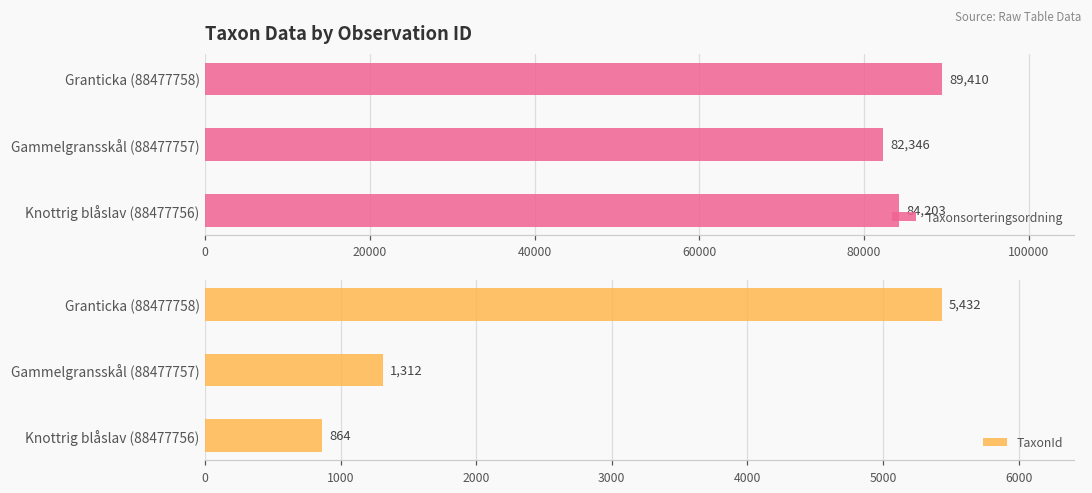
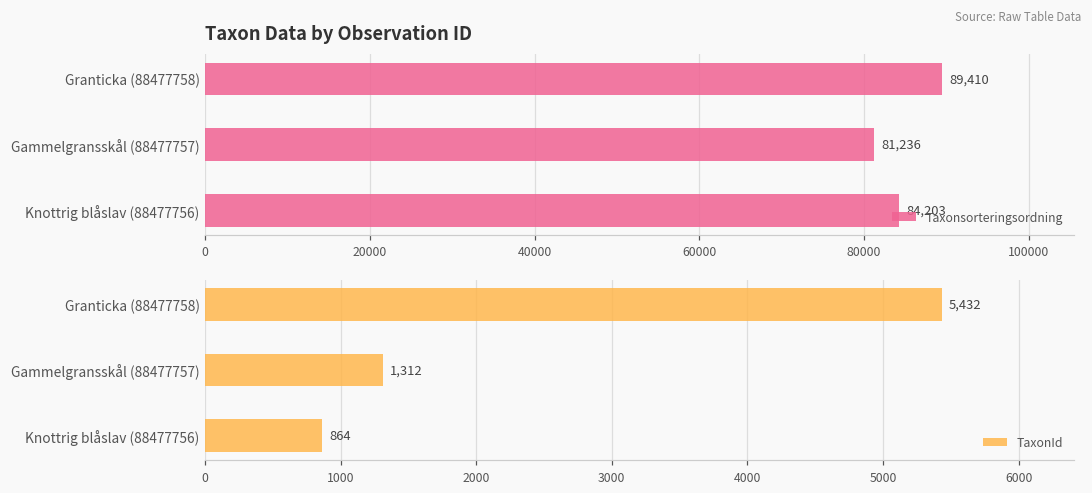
Taxon Data by Observation ID, Gammelgransskål (88477757): 82,346 -> 81,236
